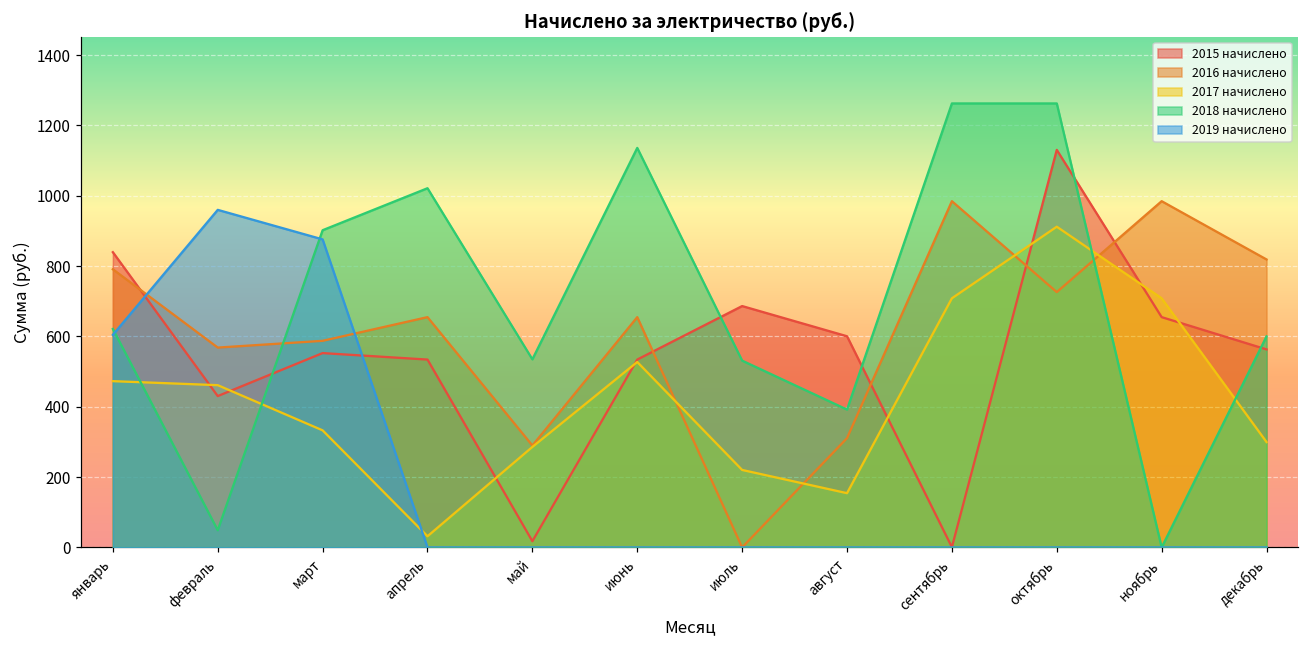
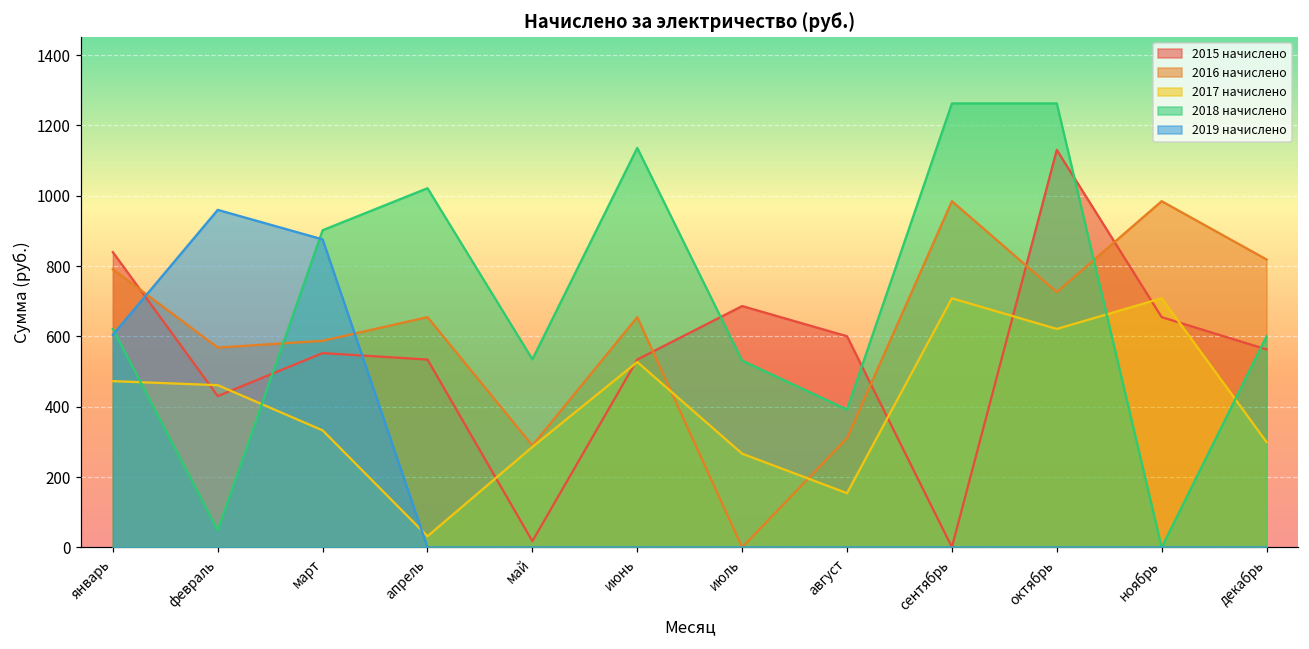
2017 начислено, июль: 220 -> 270
2017 начислено, октябрь: 910 -> 620
